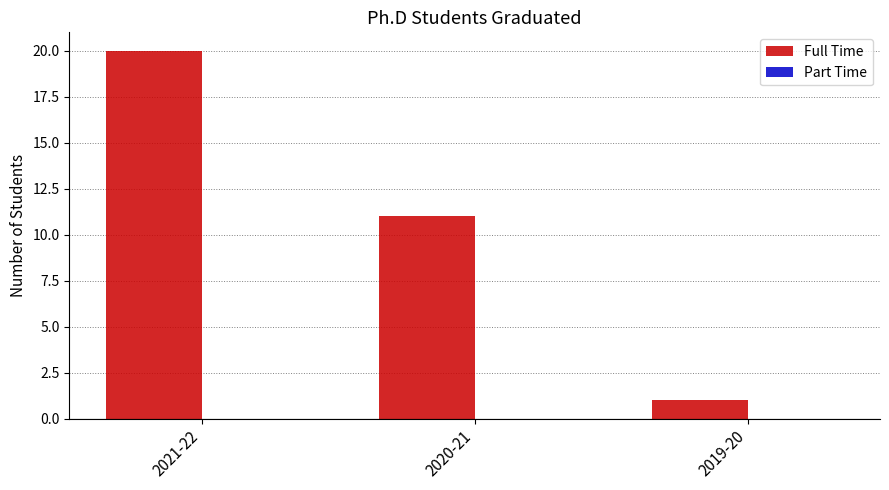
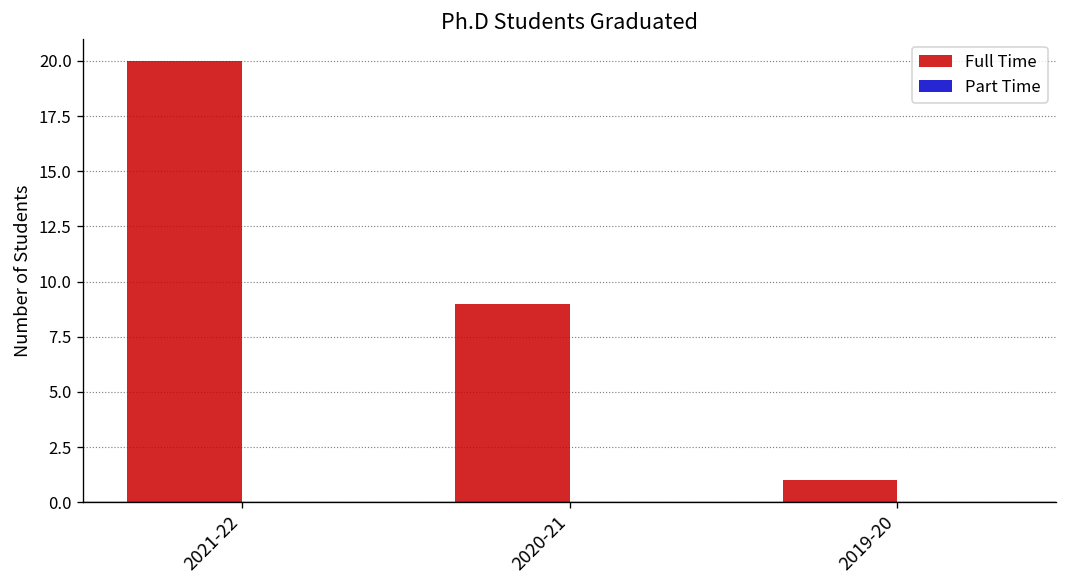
Full Time, 2020-21: 11 -> 9
